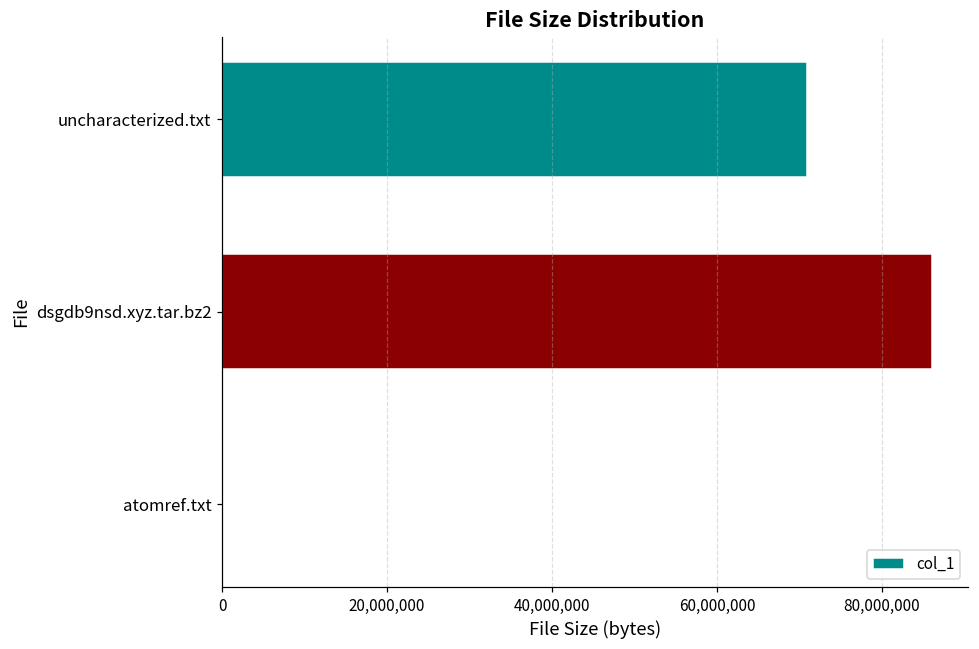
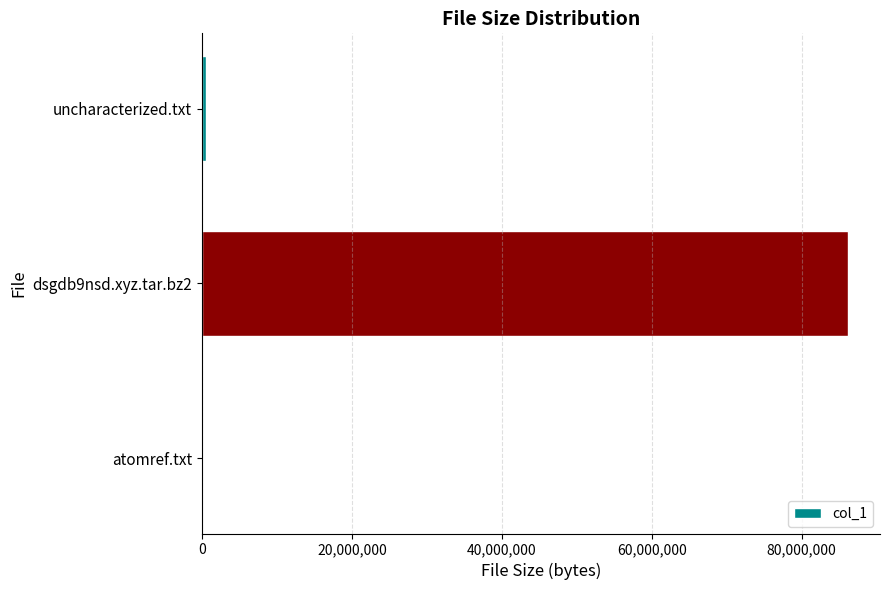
uncharacterized.txt: 71,000,000 -> 0
